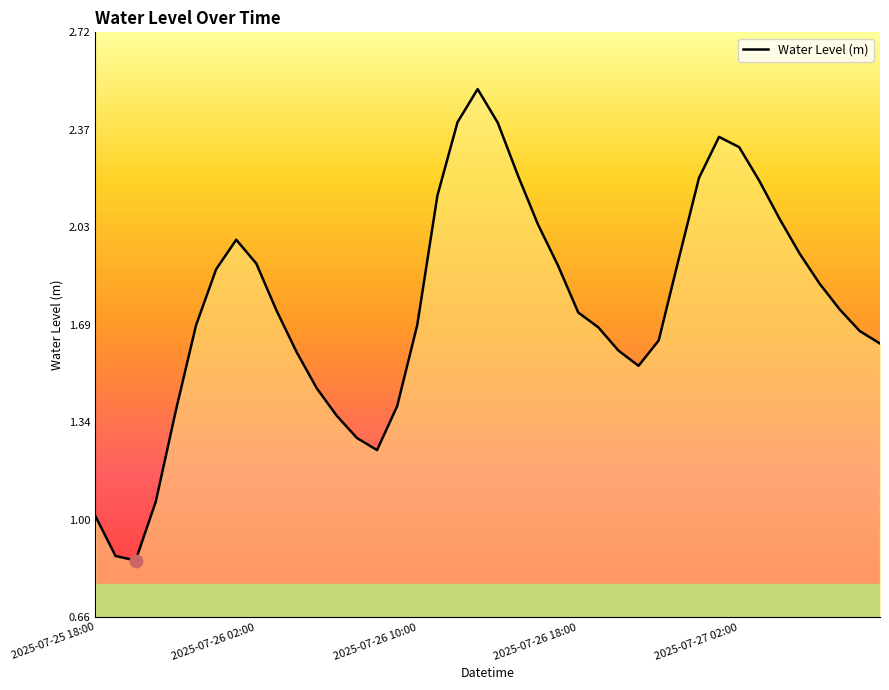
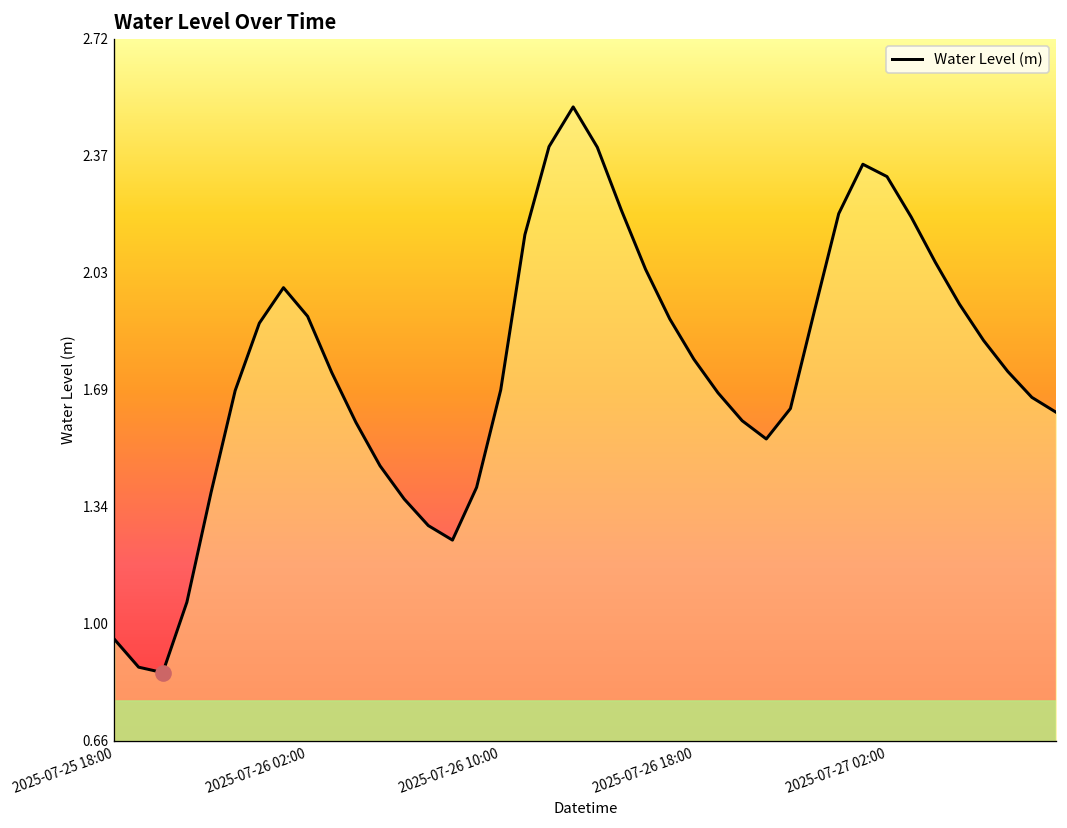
Water Level (m), 2025-07-25 18:00: 1.01 -> 0.95
Water Level (m), 2025-07-26 18:00: 1.73 -> 1.78
